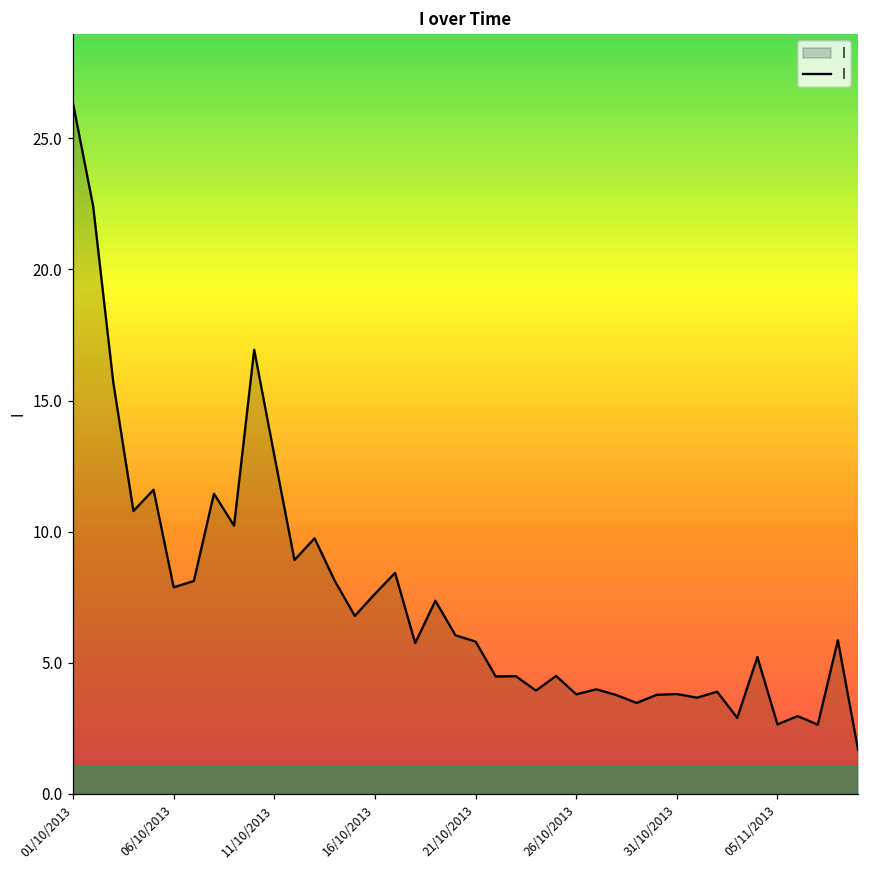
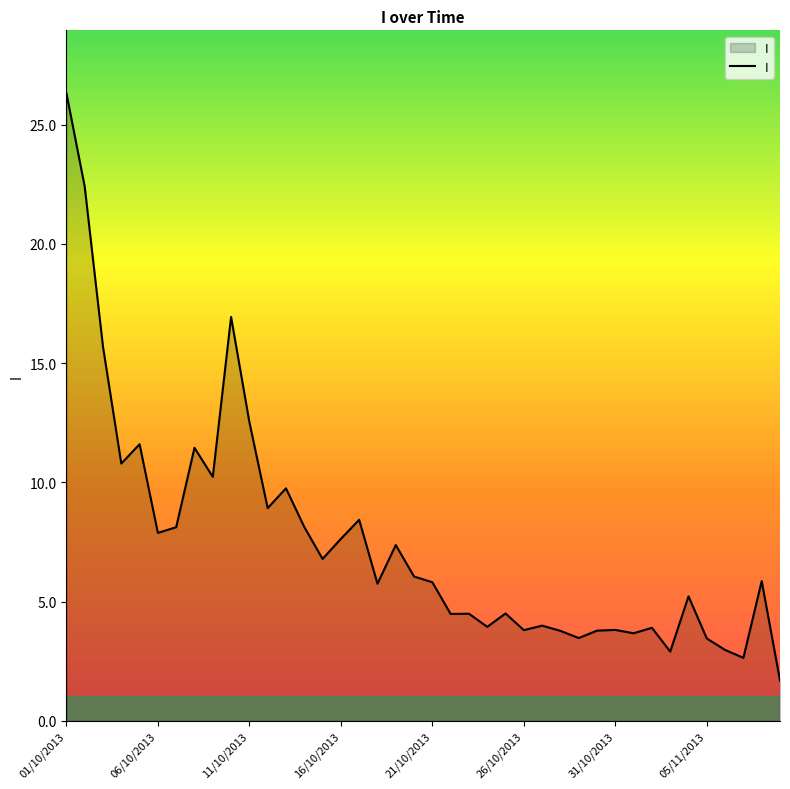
11/10/2013: 12.9 -> 12.5
05/11/2013: 2.7 -> 3.5
